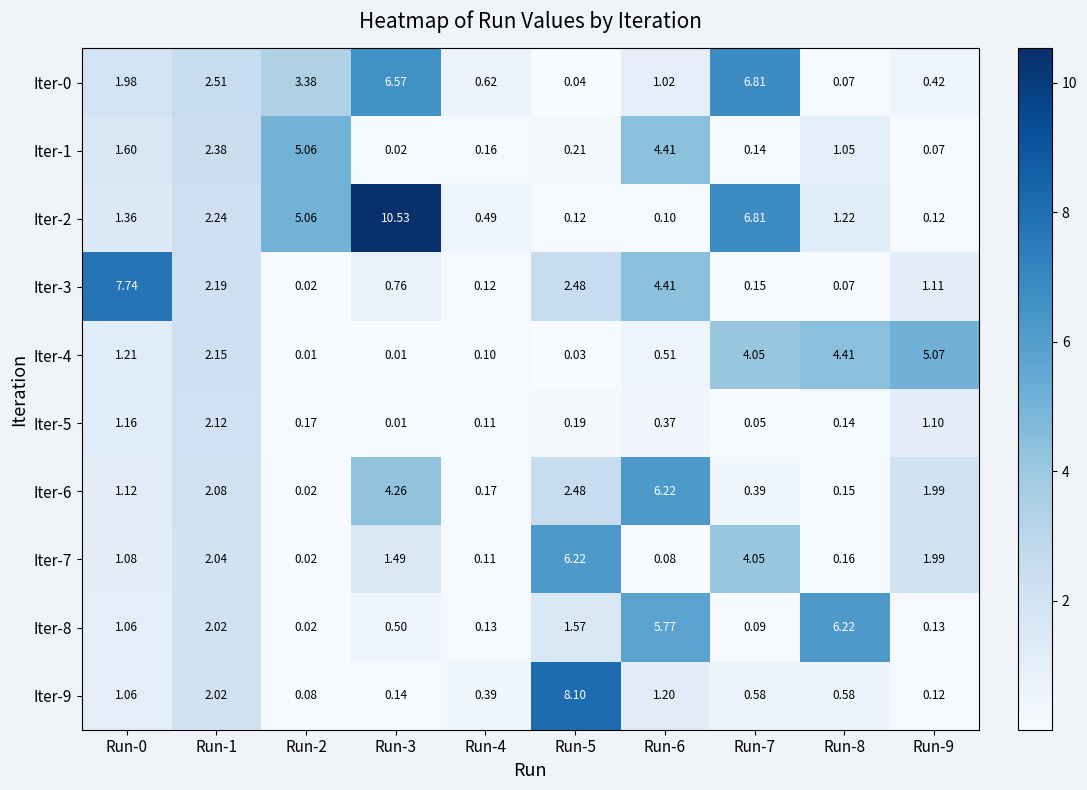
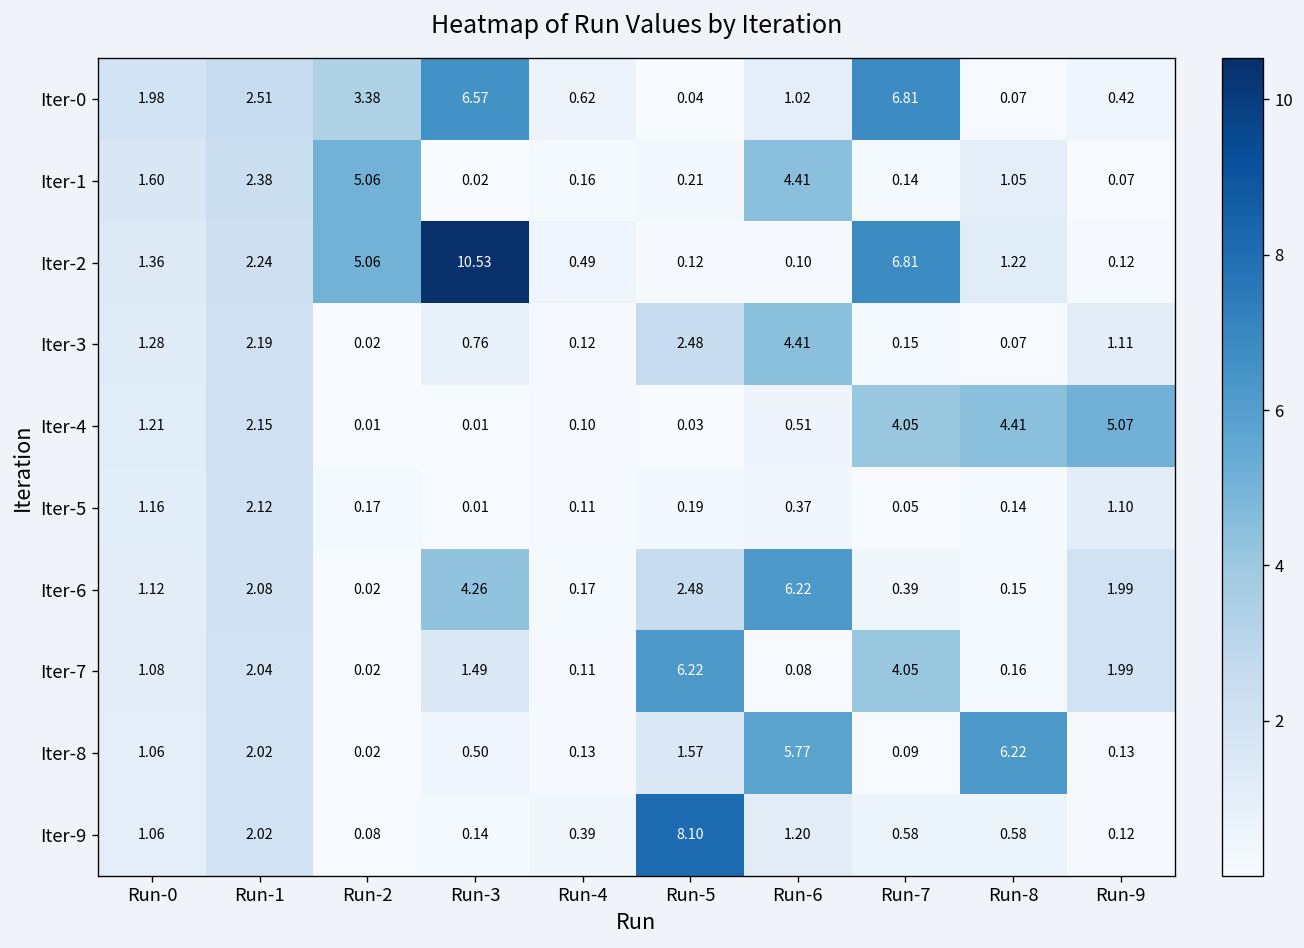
Iter-3, Run-0: 7.74 -> 1.28
